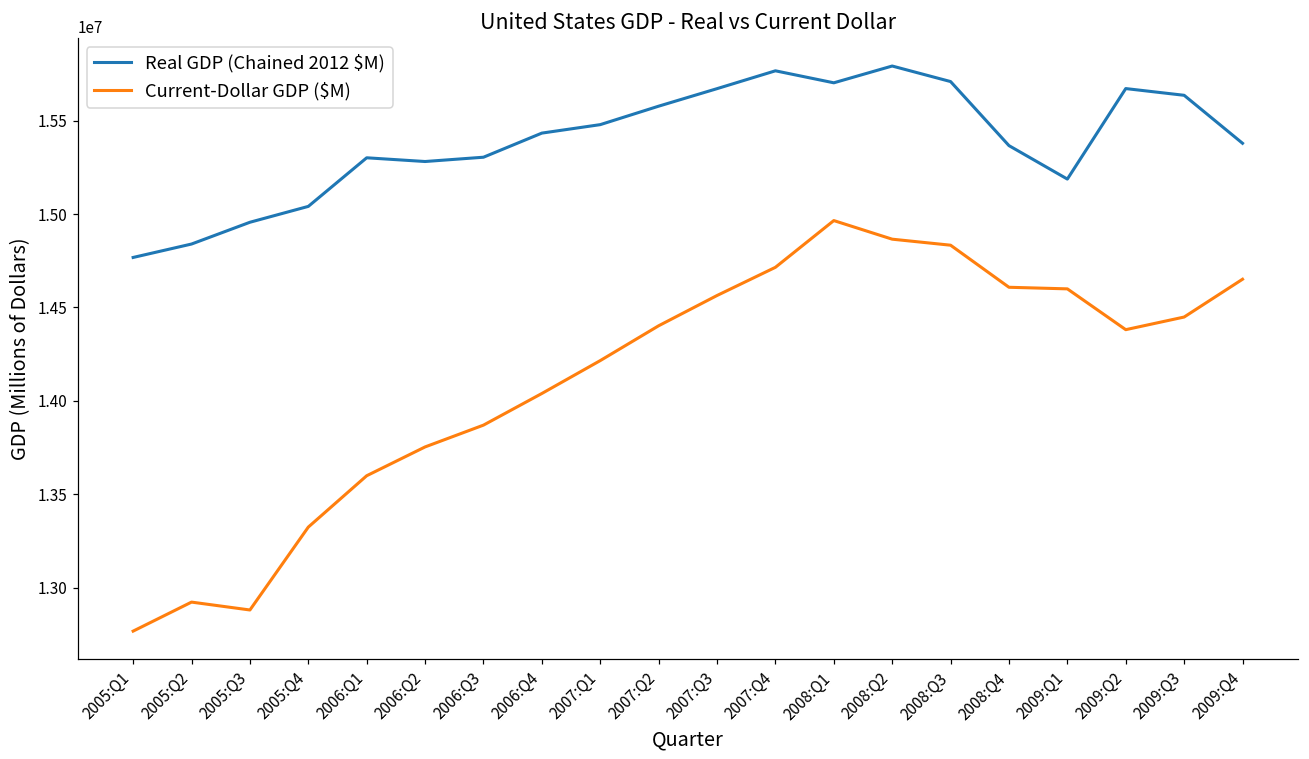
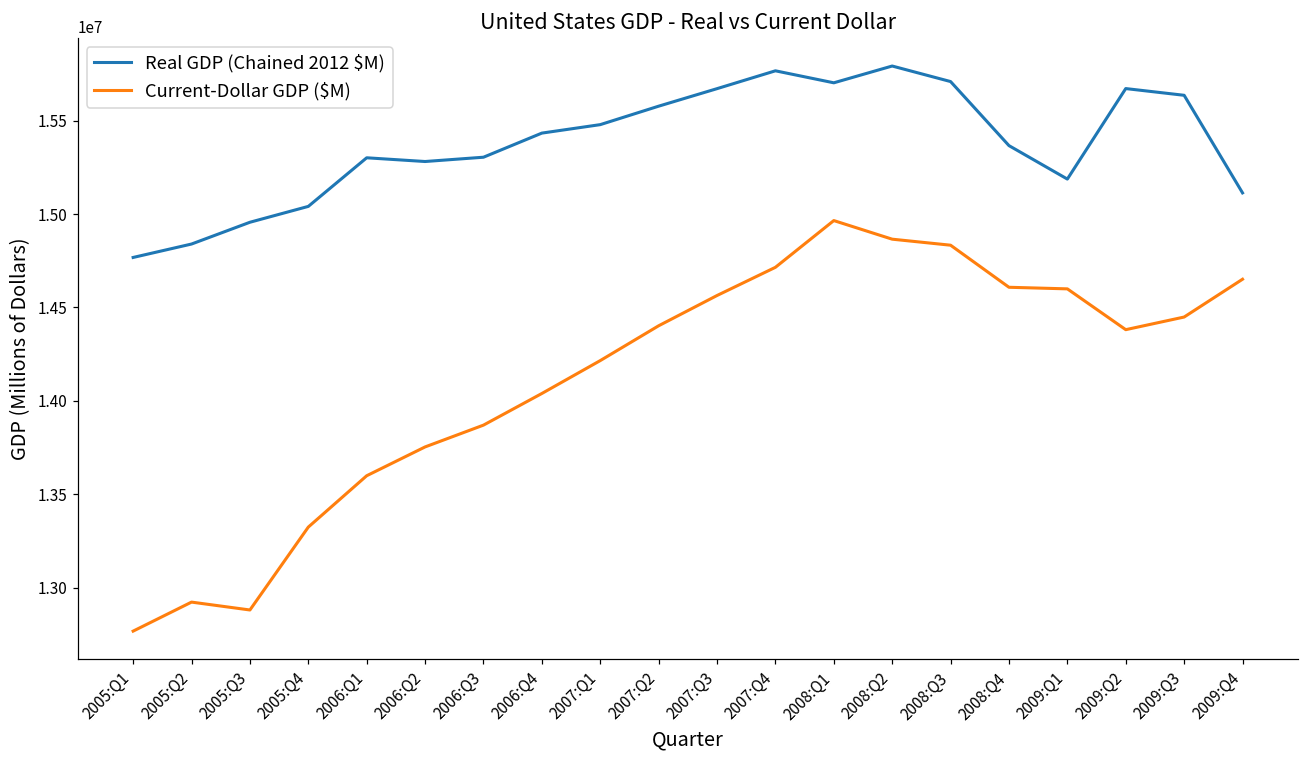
Real GDP (Chained 2012 $M), 2009:Q4: 15380000 -> 15110000
